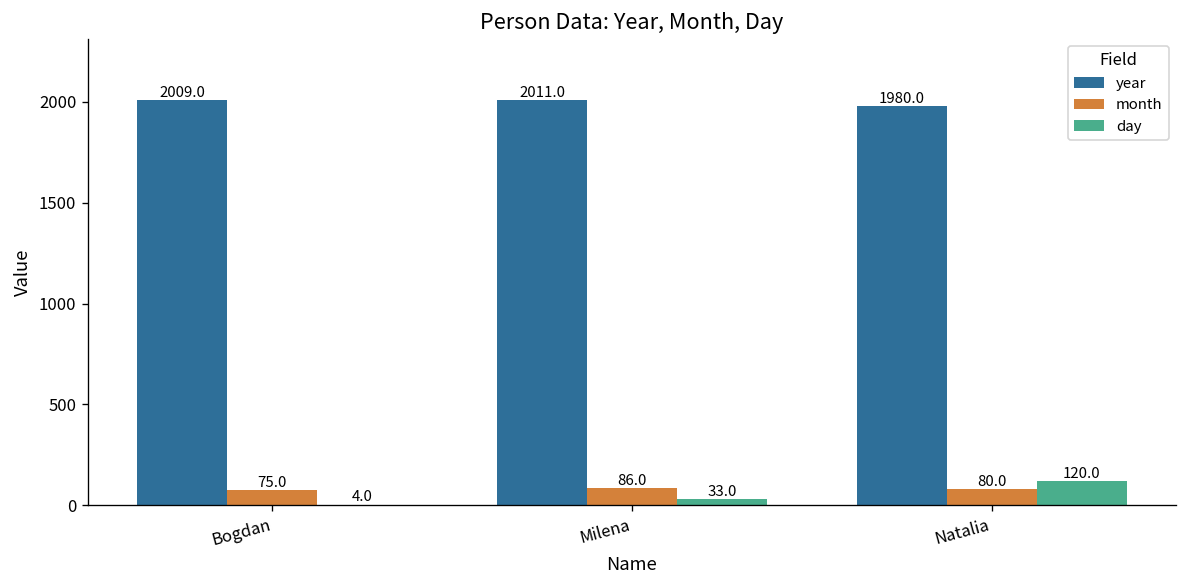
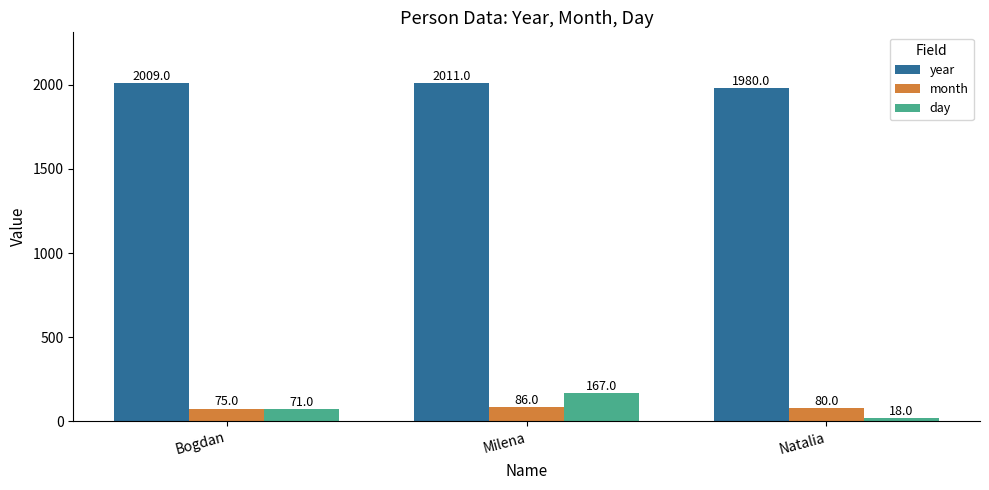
day, Bogdan: 4.0 -> 71.0
day, Milena: 33.0 -> 167.0
day, Natalia: 120.0 -> 18.0
